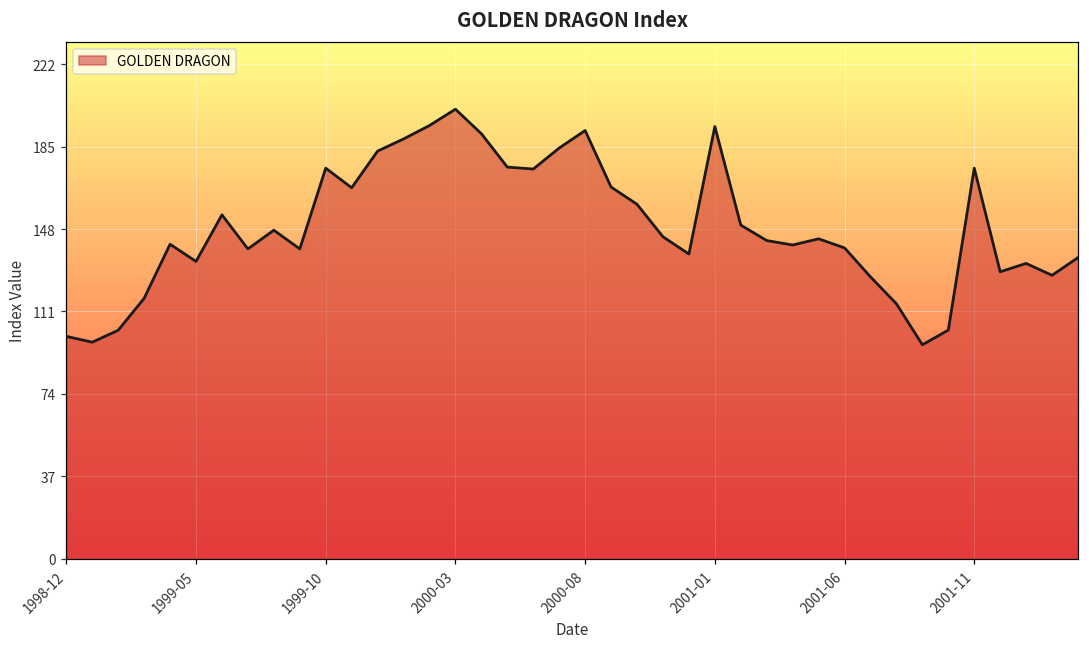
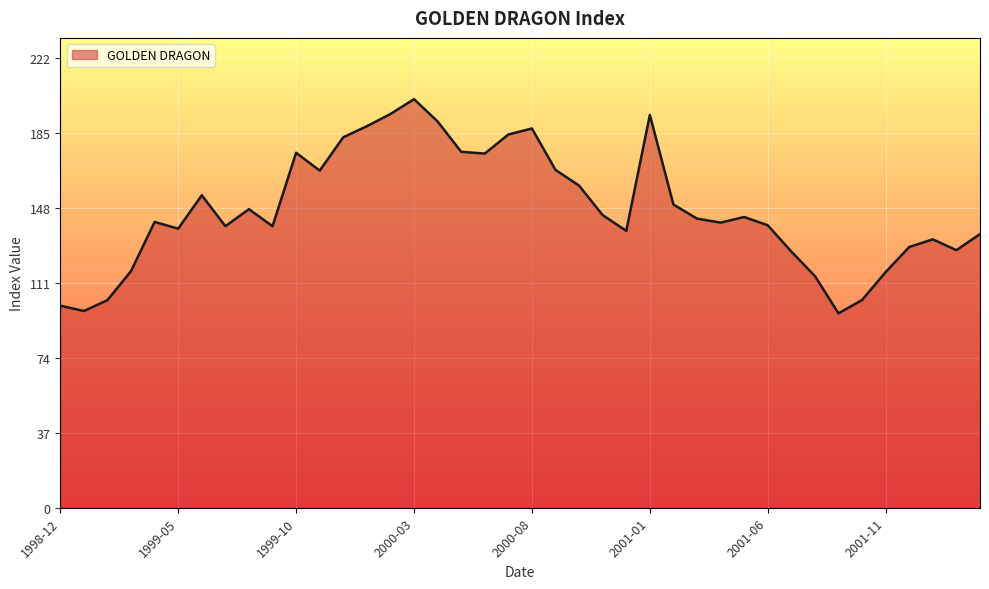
1999-05: 134 -> 138
2000-08: 193 -> 188
2001-11: 176 -> 117
